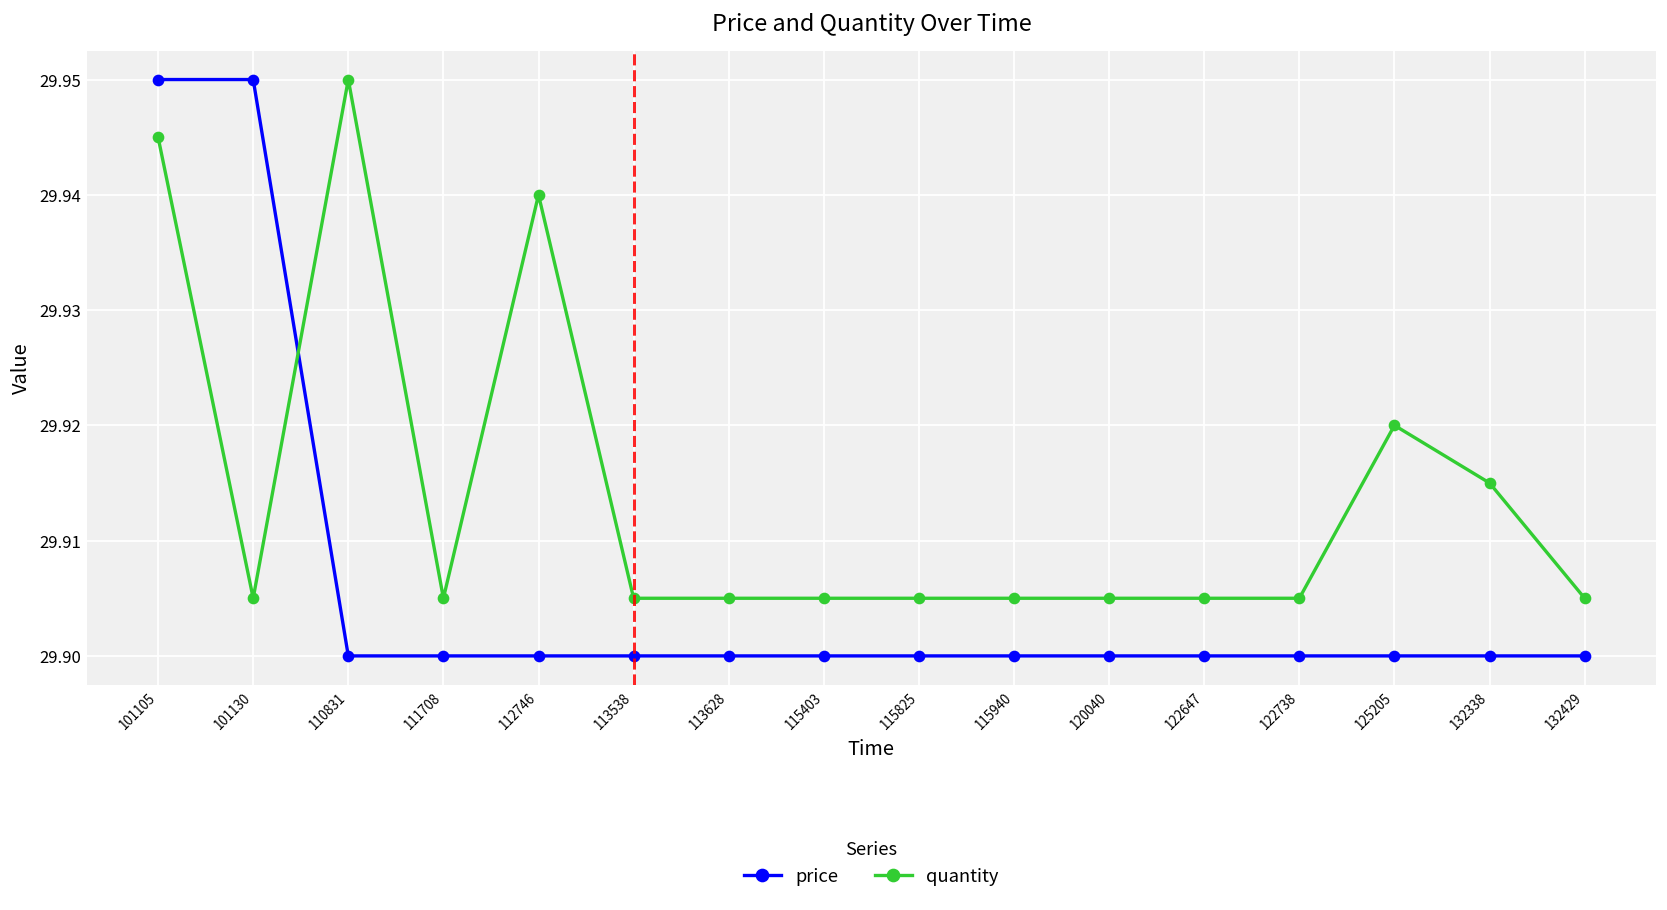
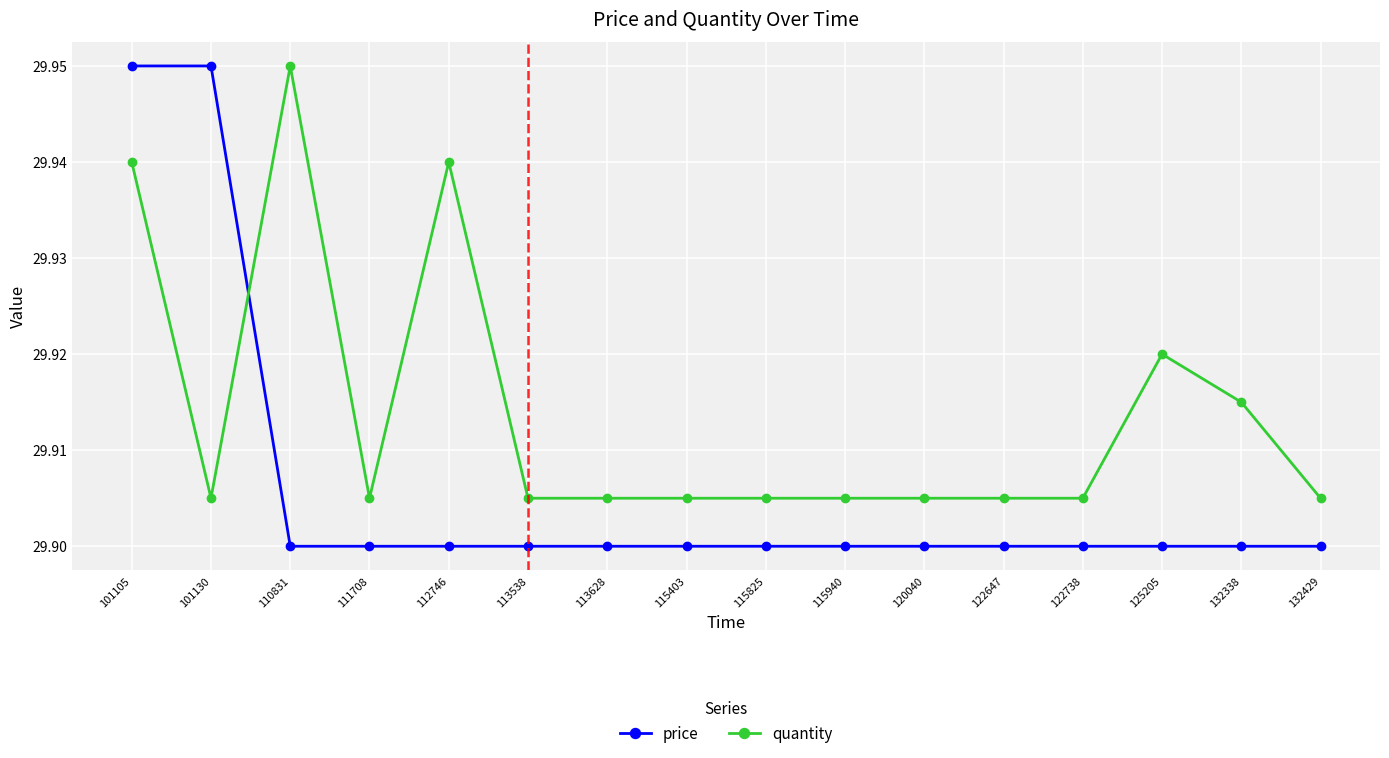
quantity, 101105: 29.945 -> 29.940
